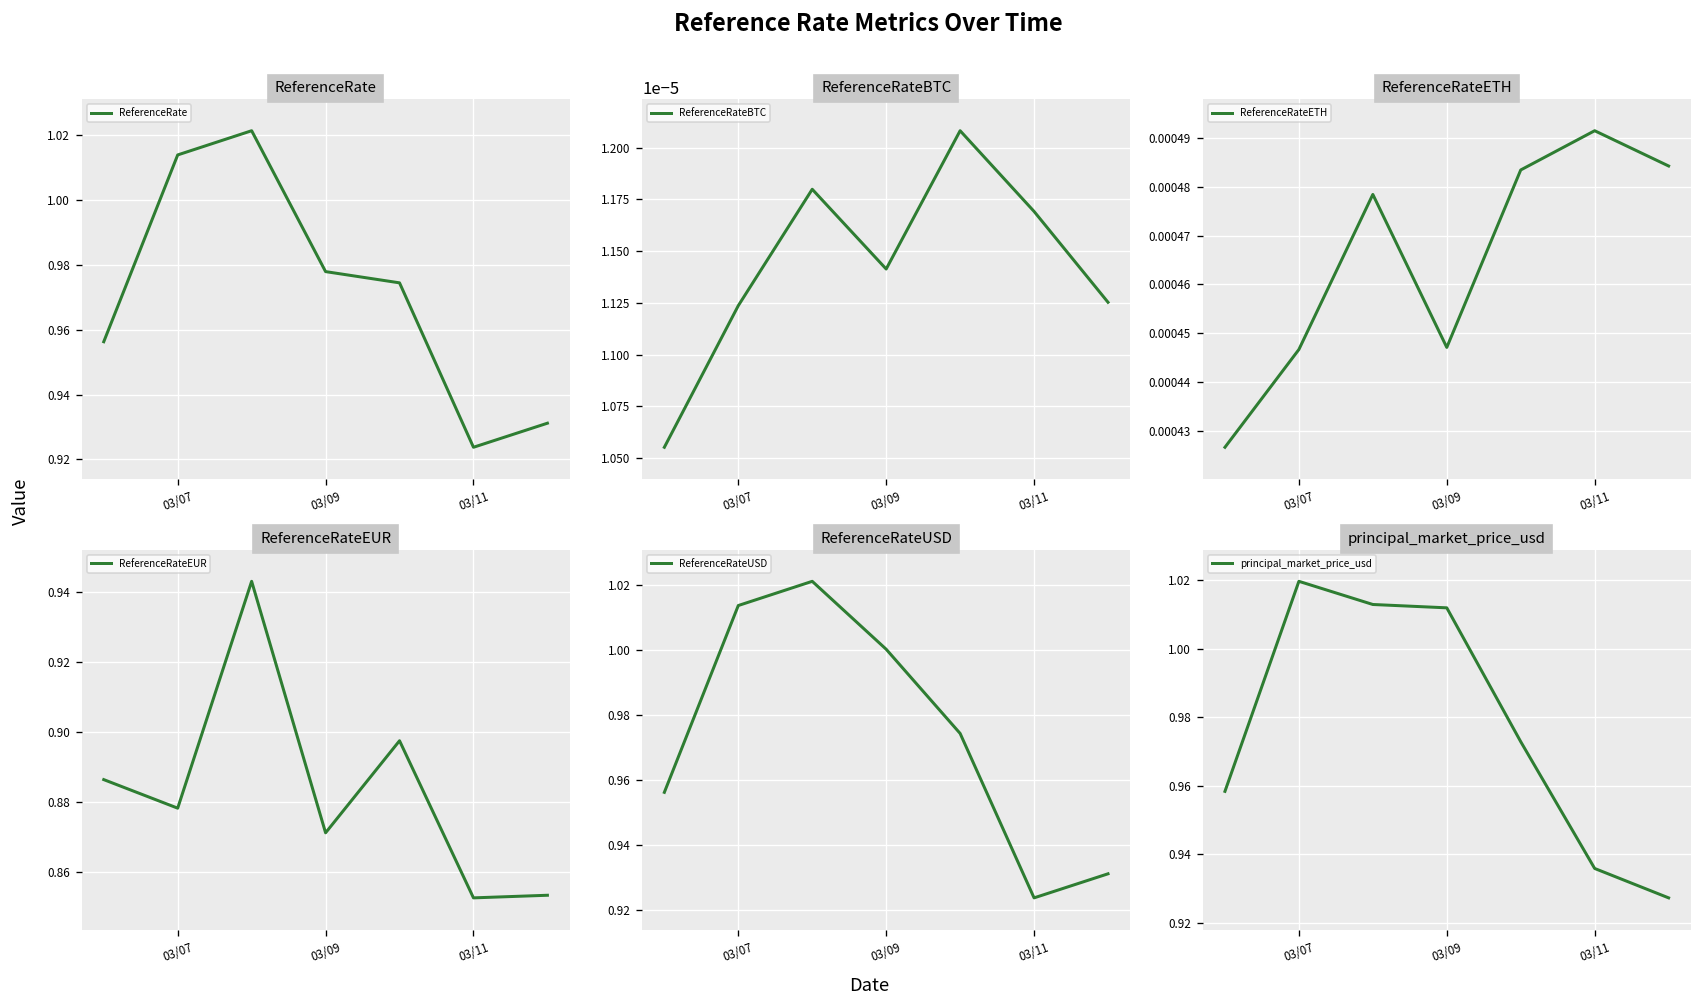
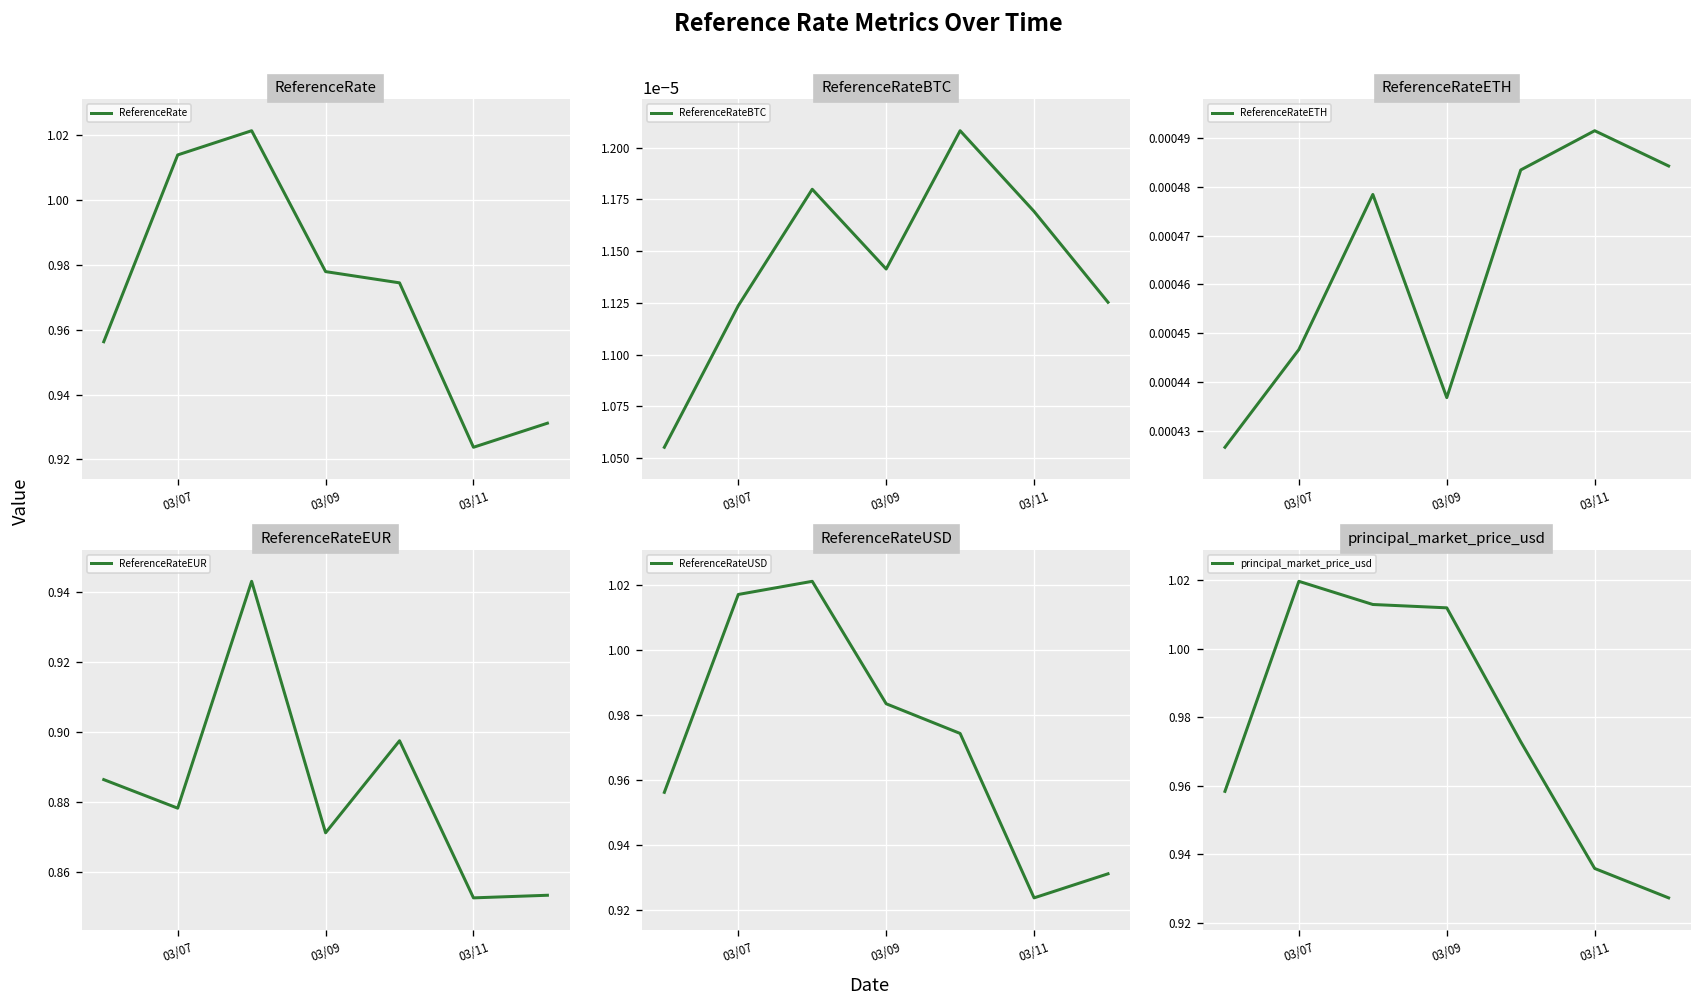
ReferenceRateETH, 03/09: 0.000447 -> 0.000437
ReferenceRateUSD, 03/07: 1.014 -> 1.017
ReferenceRateUSD, 03/09: 1.000 -> 0.984
